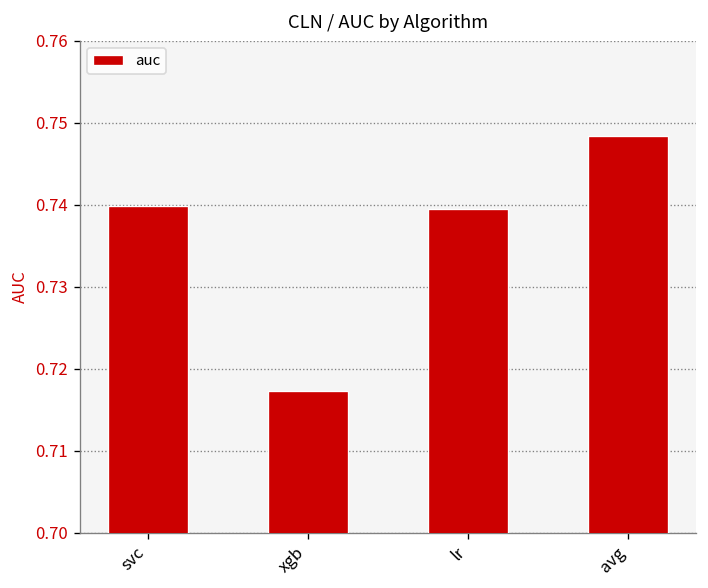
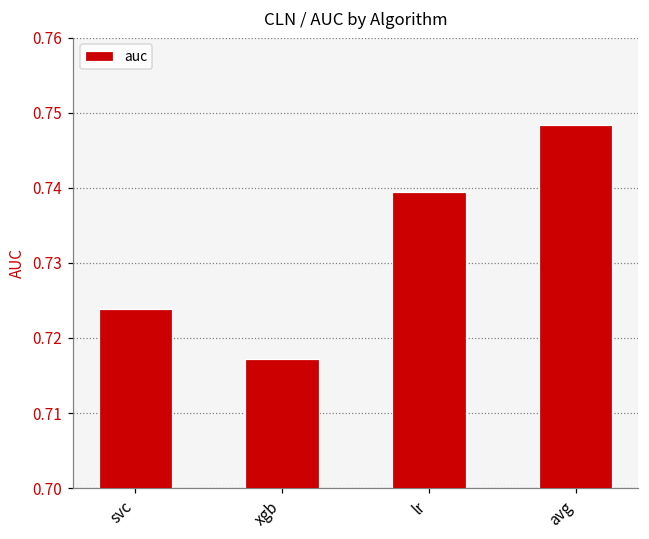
svc: 0.740 -> 0.724
